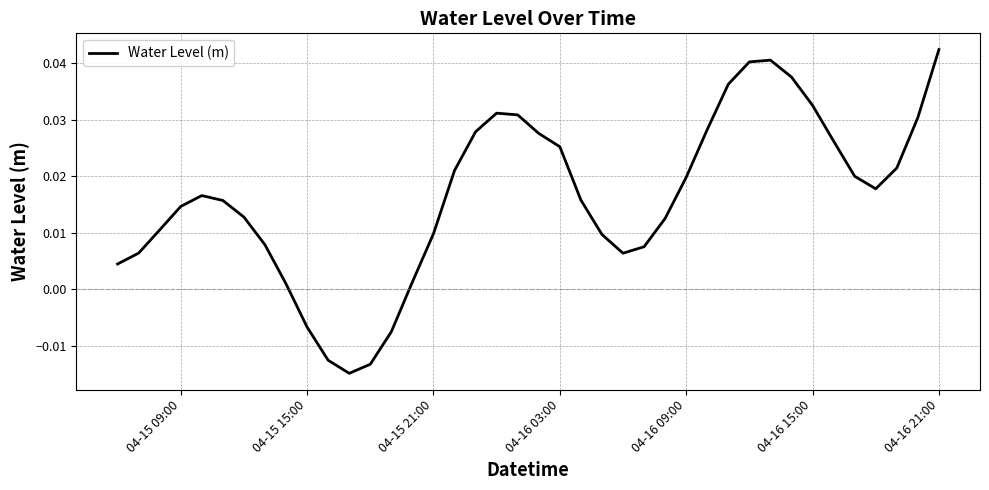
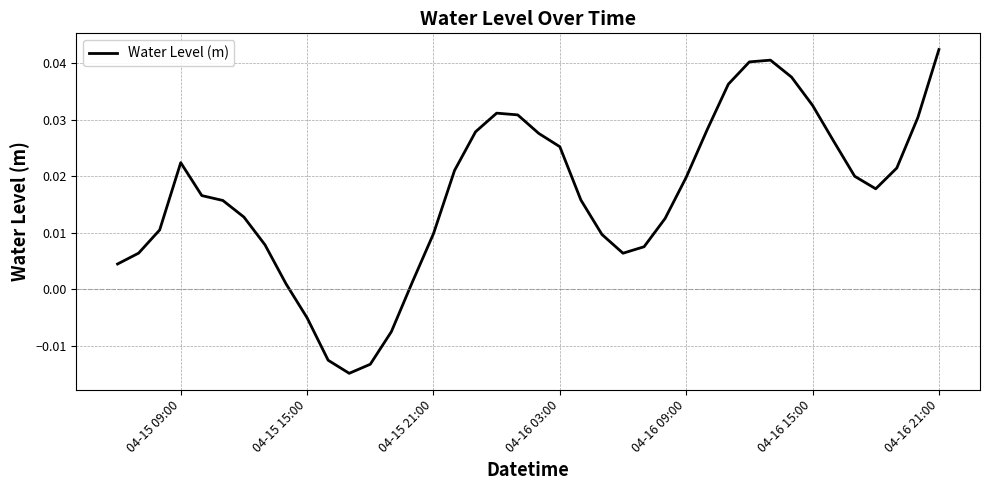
04-15 09:00: 0.015 -> 0.022
04-15 15:00: -0.007 -> -0.005
